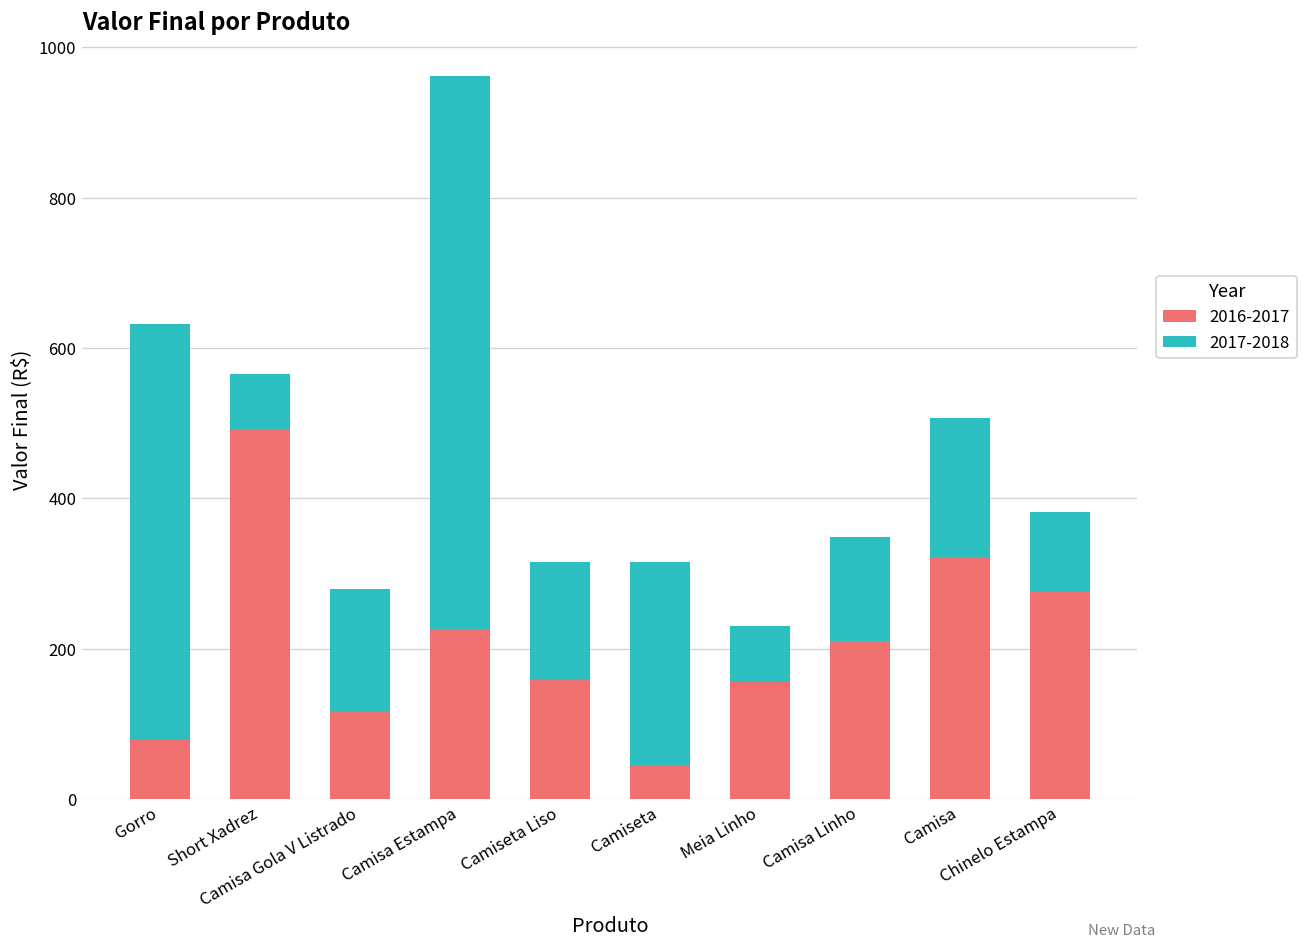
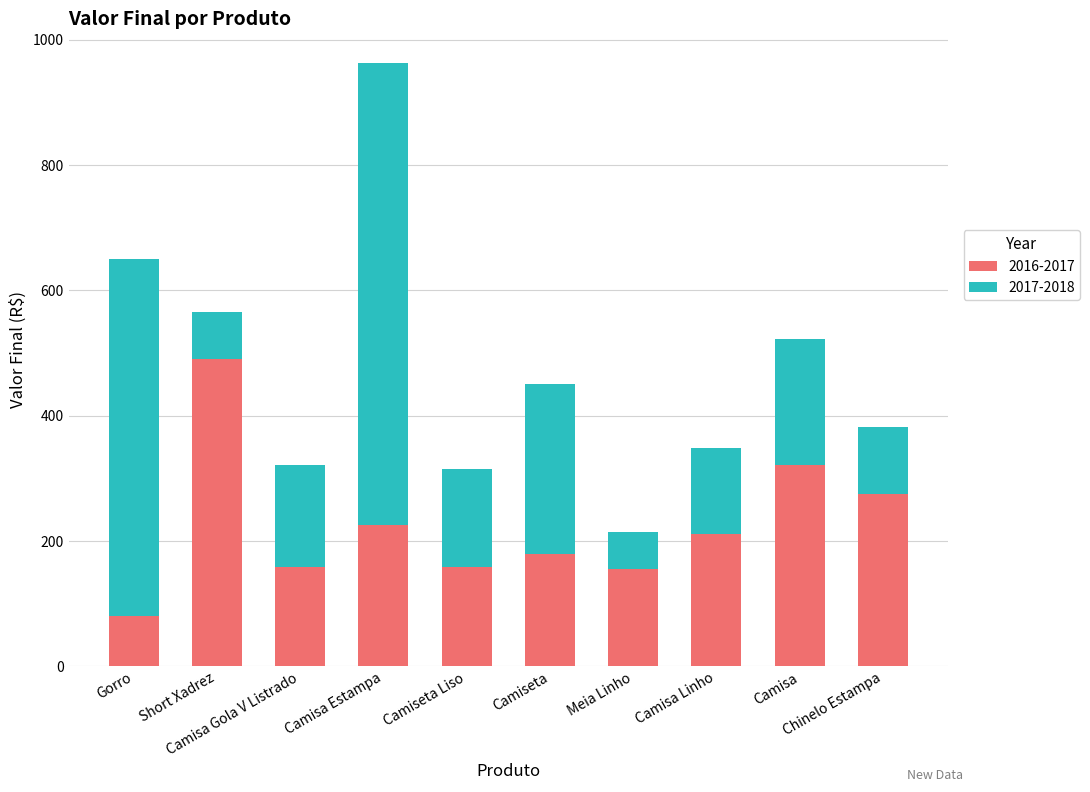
2017-2018, Gorro: 550 -> 570
2016-2017, Camisa Gola V Listrado: 120 -> 160
2016-2017, Camiseta: 40 -> 180
2017-2018, Meia Linho: 70 -> 60
2017-2018, Camisa: 190 -> 200
